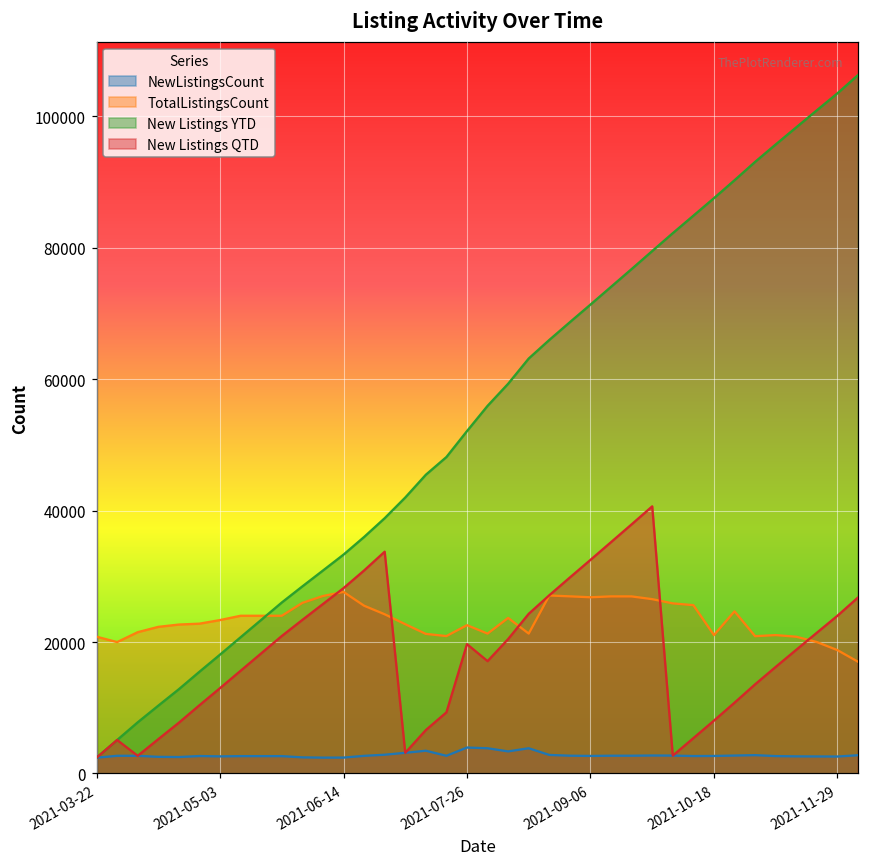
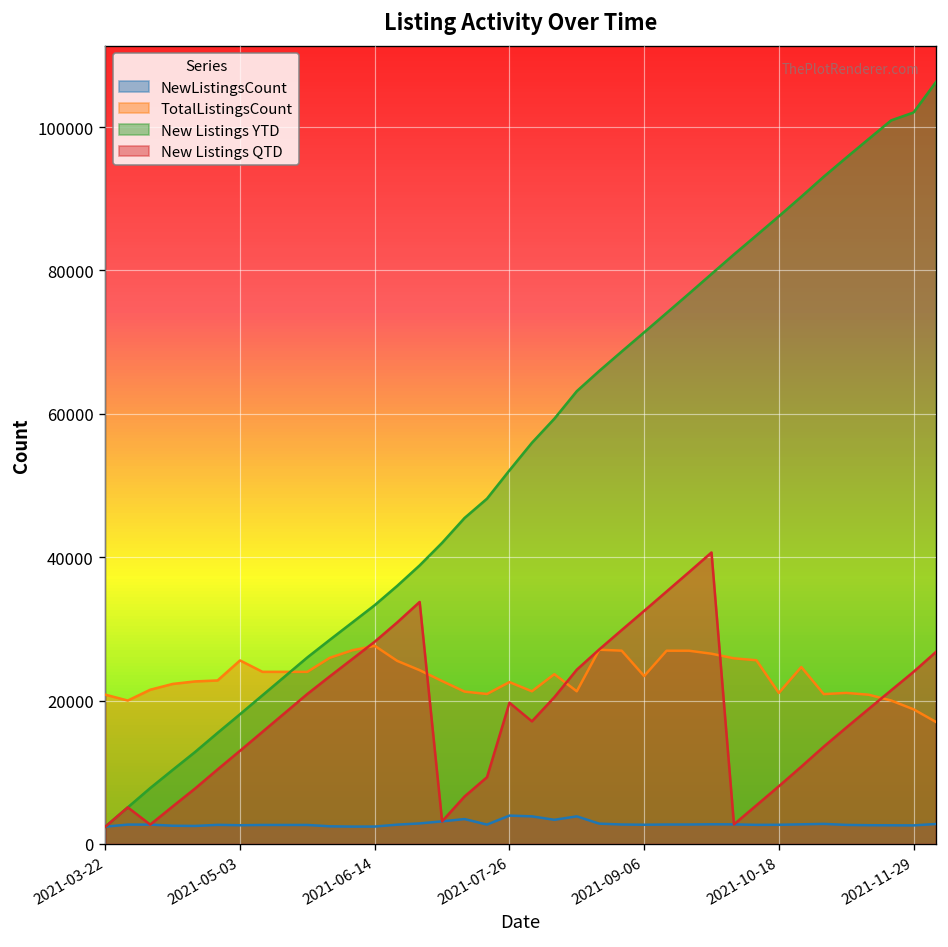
TotalListingsCount, 2021-05-03: 23000 -> 26000
TotalListingsCount, 2021-09-06: 27000 -> 23000
New Listings YTD, 2021-11-29: 104000 -> 102000
